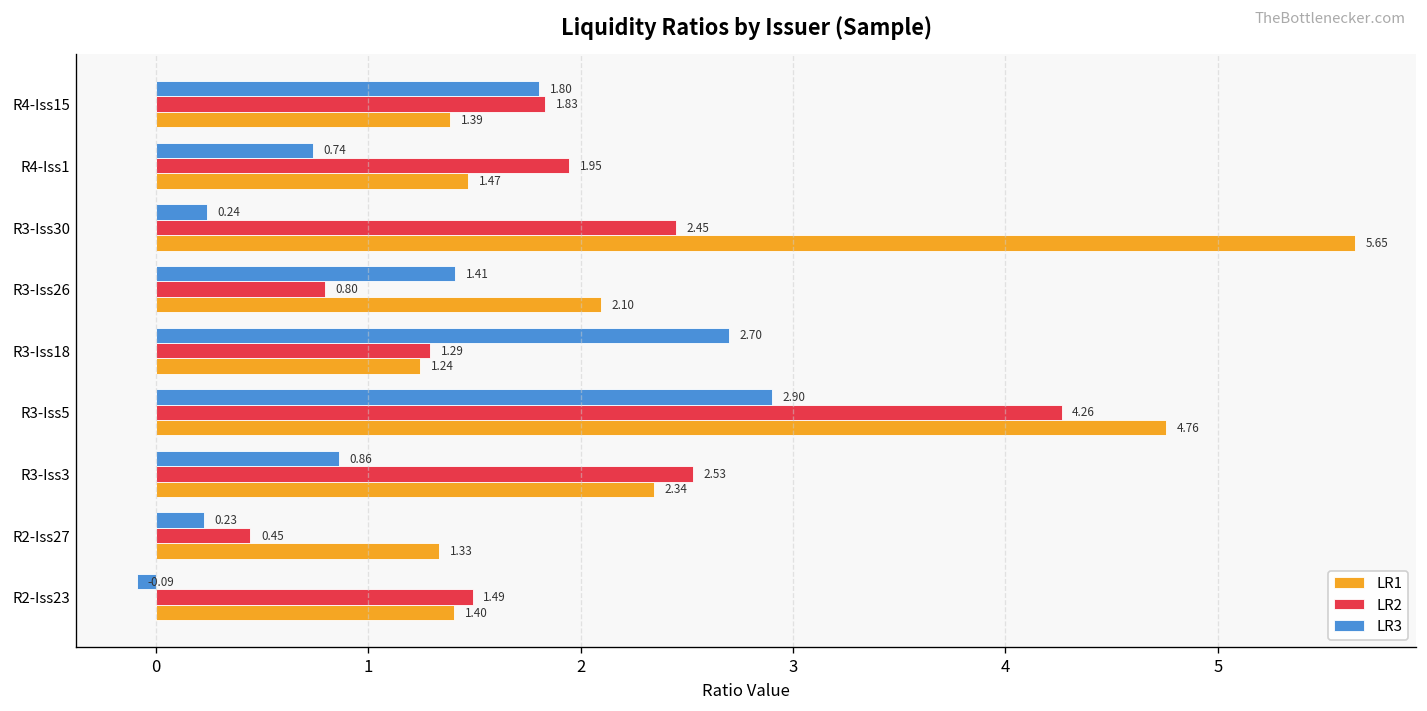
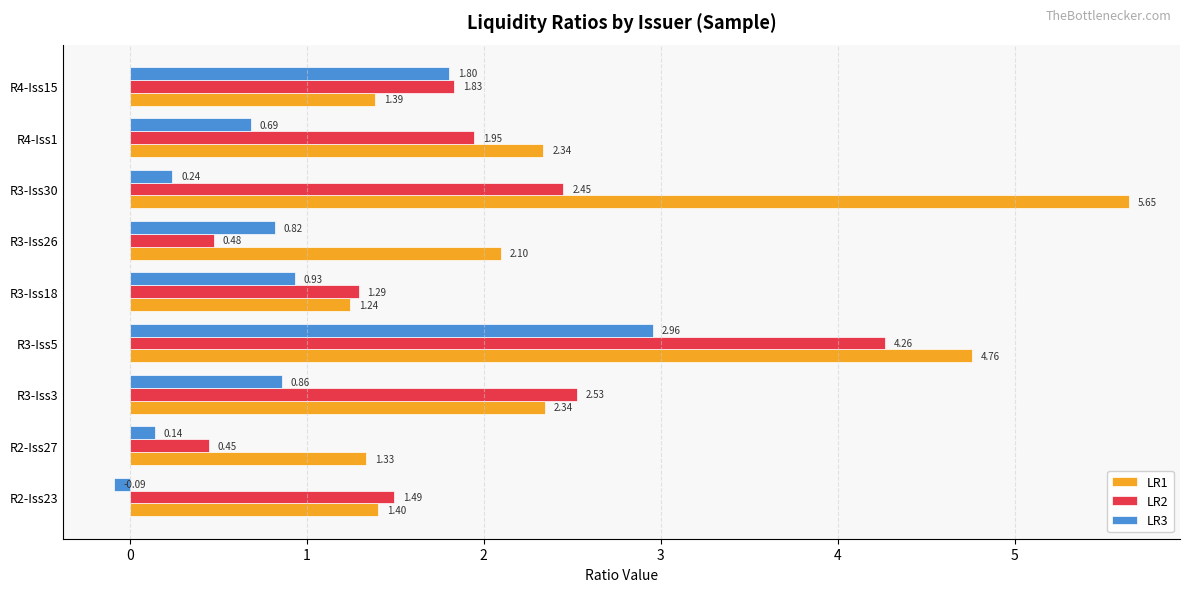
LR3, R4-Iss1: 0.74 -> 0.69
LR1, R4-Iss1: 1.47 -> 2.34
LR3, R3-Iss26: 1.41 -> 0.82
LR2, R3-Iss26: 0.80 -> 0.48
LR3, R3-Iss18: 2.70 -> 0.93
LR3, R3-Iss5: 2.90 -> 2.96
LR3, R2-Iss27: 0.23 -> 0.14
